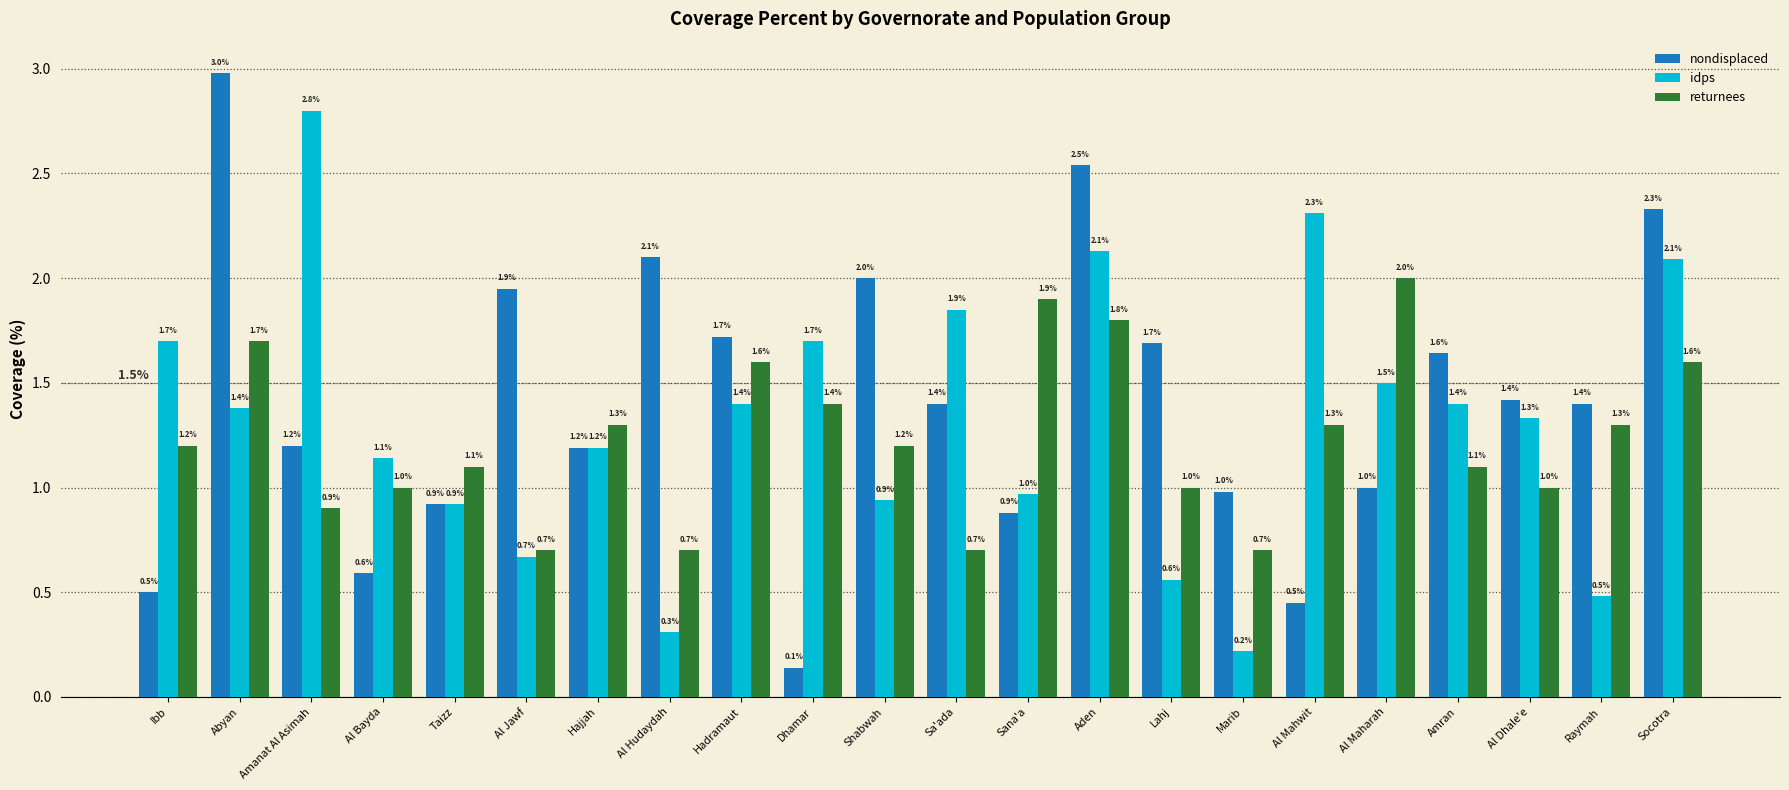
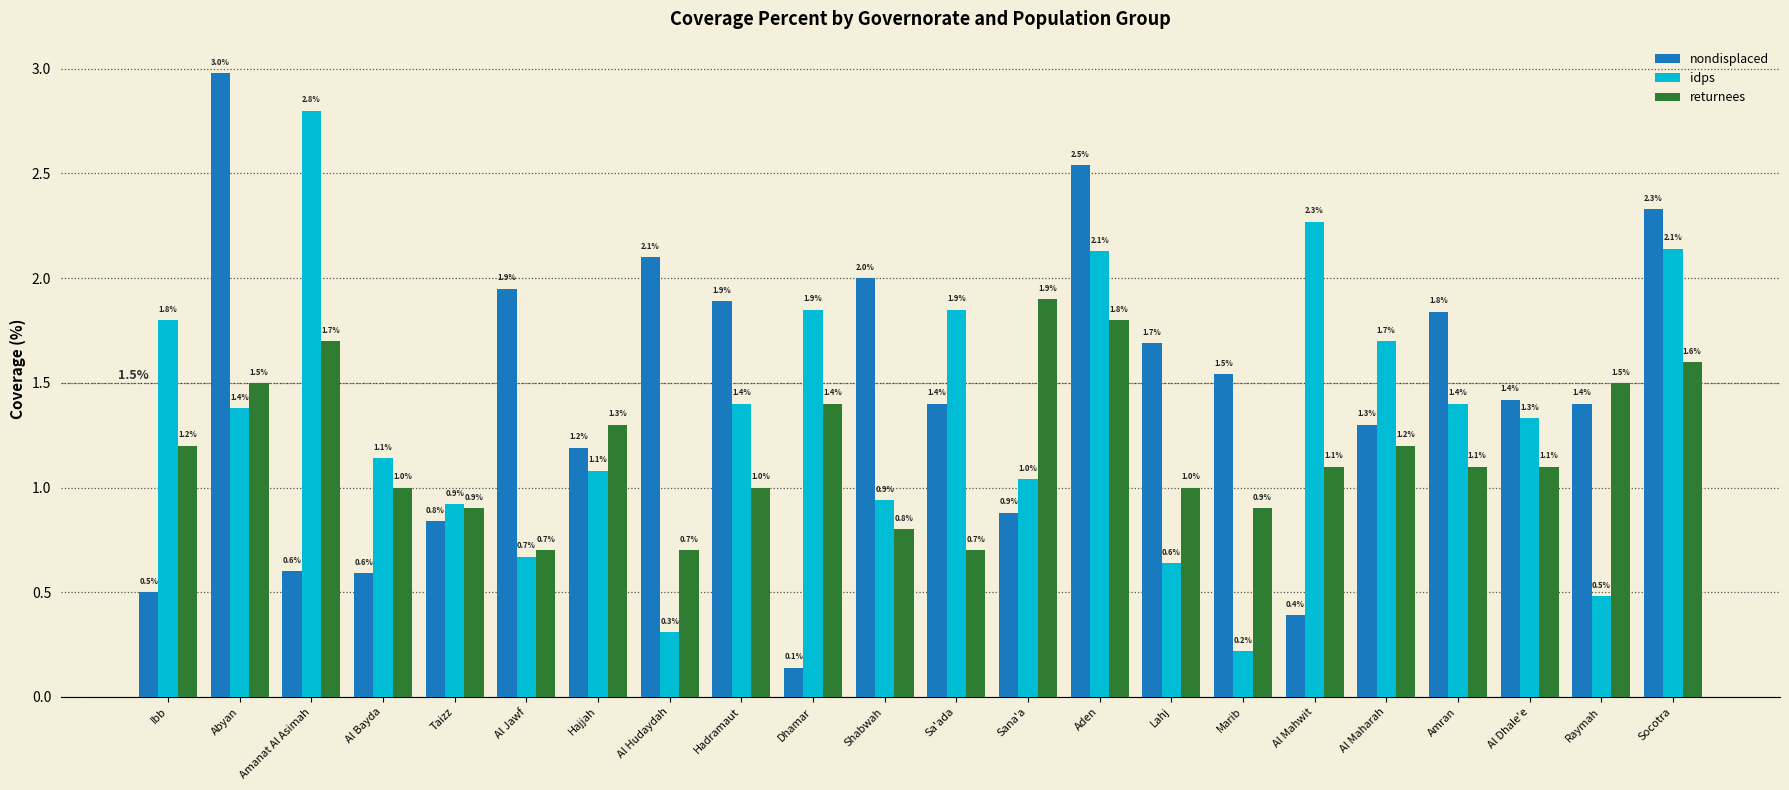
idps, Ibb: 1.7% -> 1.8%
returnees, Abyan: 1.7% -> 1.5%
nondisplaced, Amanat Al Asimah: 1.2% -> 0.6%
returnees, Amanat Al Asimah: 0.9% -> 1.7%
nondisplaced, Taizz: 0.9% -> 0.8%
returnees, Taizz: 1.1% -> 0.9%
idps, Hajjah: 1.2% -> 1.1%
nondisplaced, Hadramaut: 1.7% -> 1.9%
returnees, Hadramaut: 1.6% -> 1.0%
idps, Dhamar: 1.7% -> 1.9%
returnees, Shabwah: 1.2% -> 0.8%
idps, Sana'a: 0.97 -> 1.04
idps, Lahj: 0.56 -> 0.64
nondisplaced, Marib: 1.0% -> 1.5%
returnees, Marib: 0.7% -> 0.9%
nondisplaced, Al Mahwit: 0.5% -> 0.4%
idps, Al Mahwit: 2.31 -> 2.27
returnees, Al Mahwit: 1.3% -> 1.1%
nondisplaced, Al Maharah: 1.0% -> 1.3%
idps, Al Maharah: 1.5% -> 1.7%
returnees, Al Maharah: 2.0% -> 1.2%
nondisplaced, Amran: 1.6% -> 1.8%
returnees, Al Dhale'e: 1.0% -> 1.1%
returnees, Raymah: 1.3% -> 1.5%
idps, Socotra: 2.09 -> 2.14
